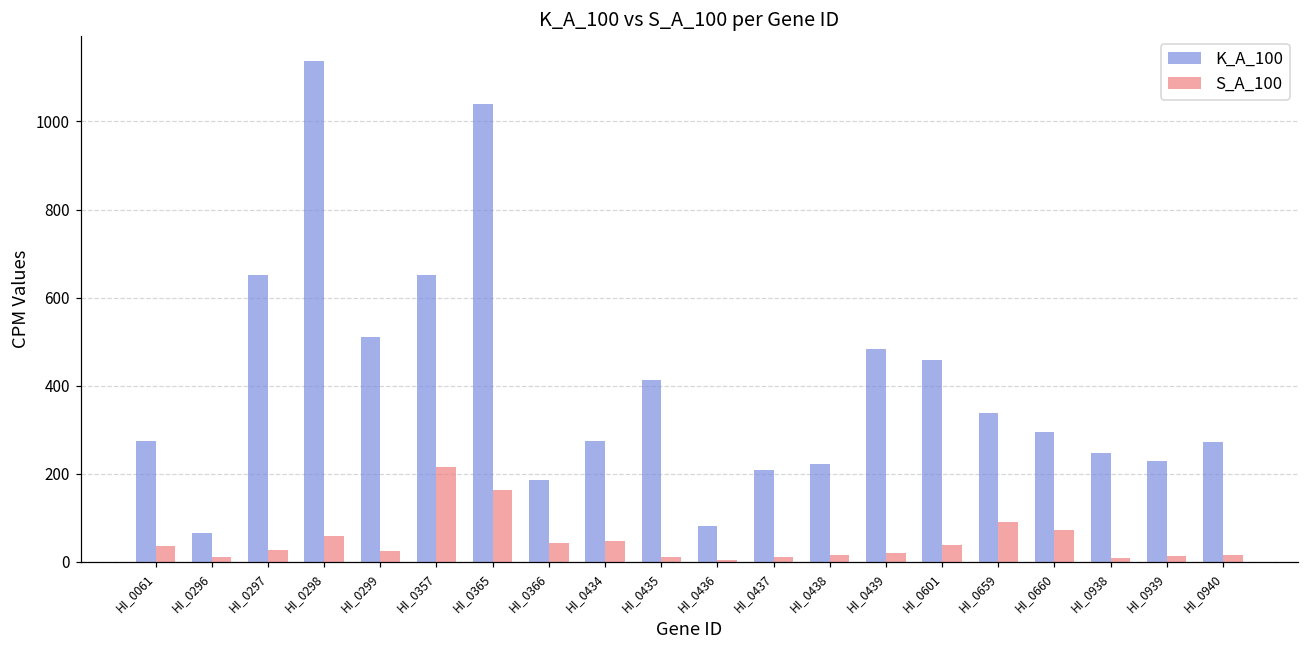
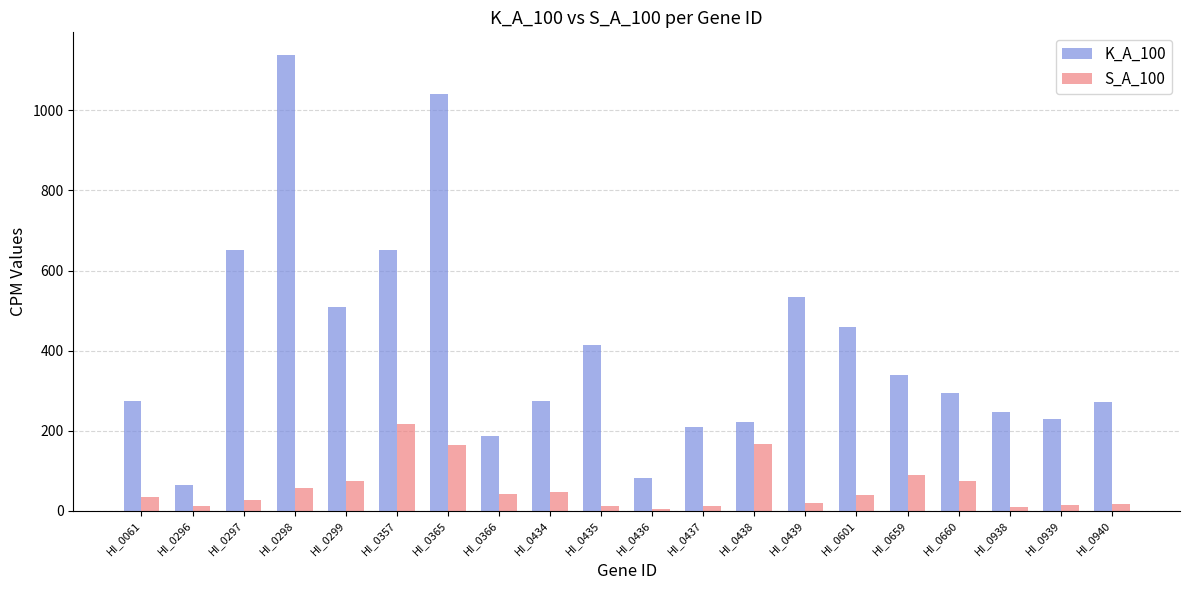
S_A_100, HI_0299: 20 -> 70
S_A_100, HI_0438: 10 -> 170
K_A_100, HI_0439: 480 -> 530
